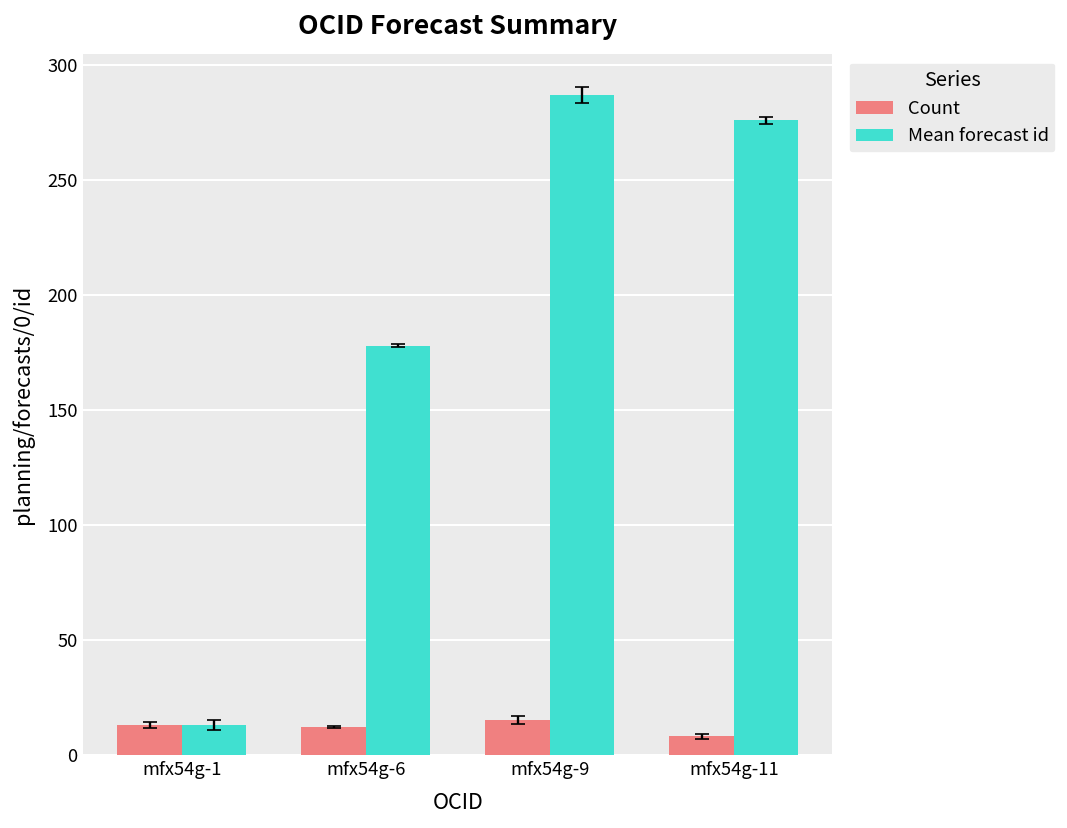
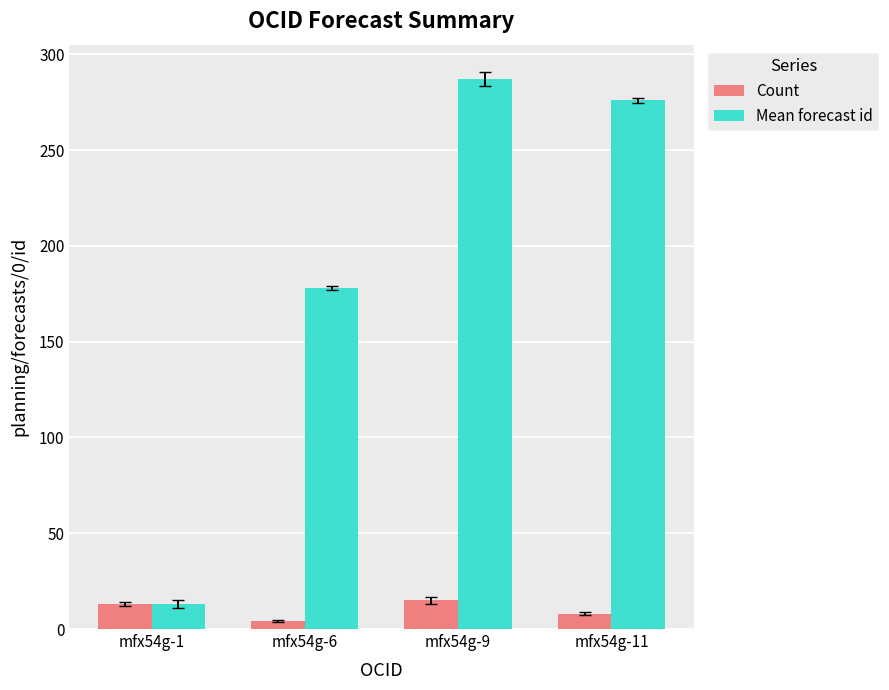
Count, mfx54g-6: 12 -> 4
